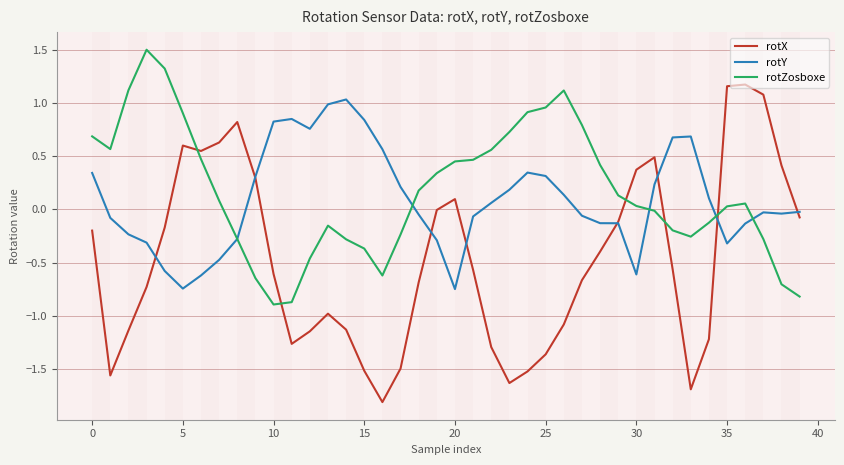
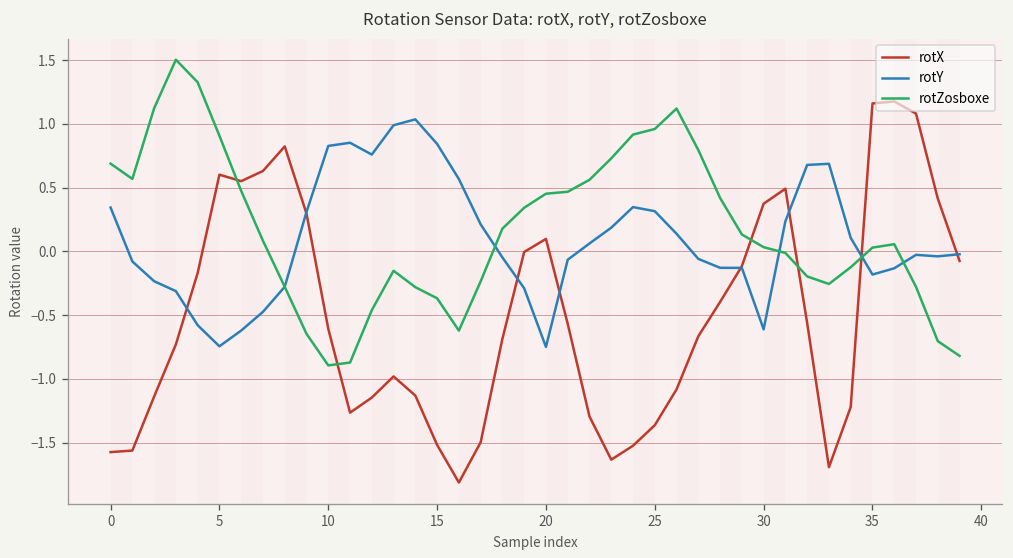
rotX, 0: -0.20 -> -1.57
rotY, 35: -0.32 -> -0.18
